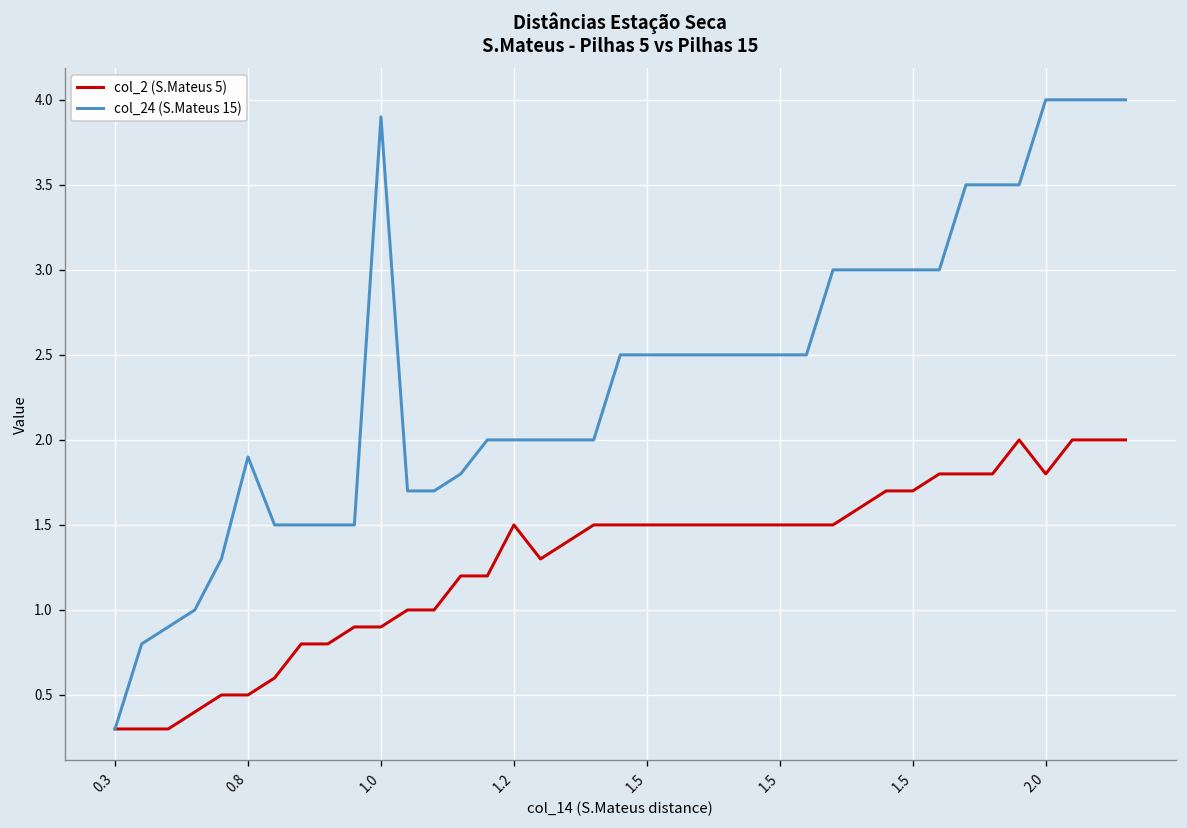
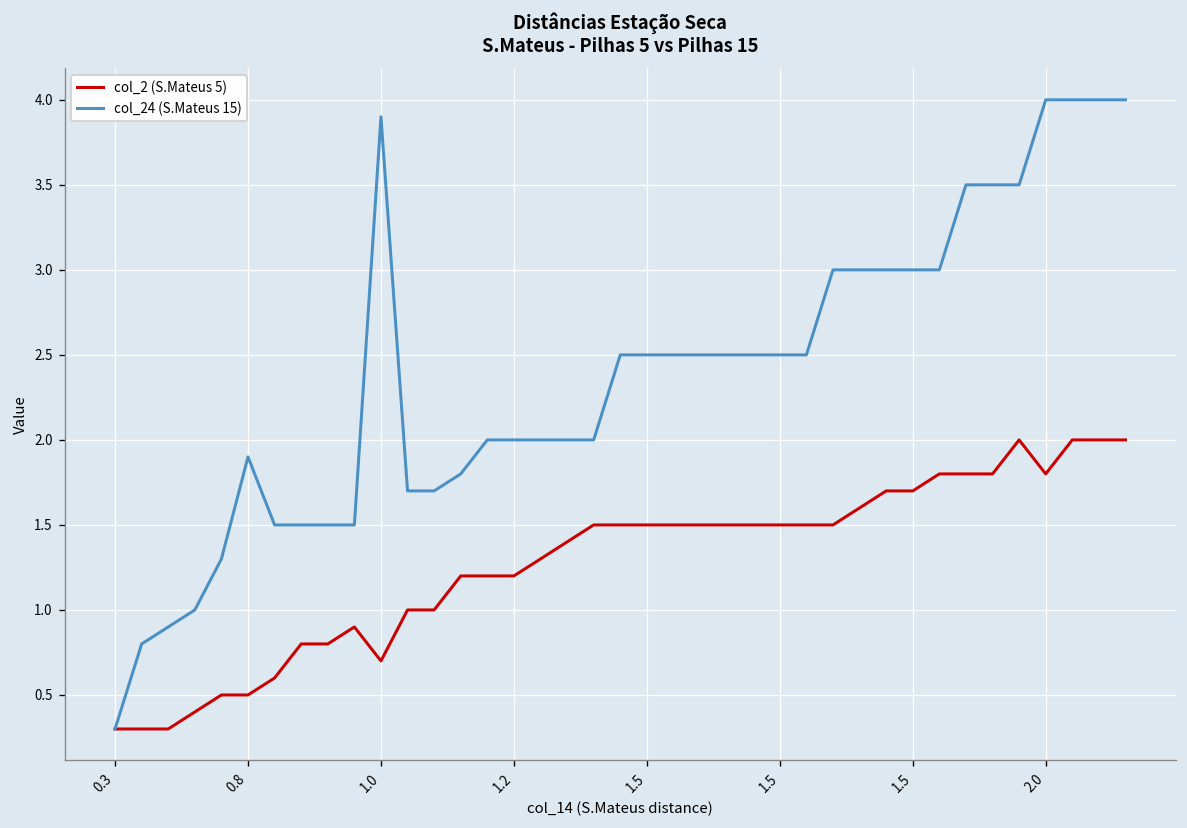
col_2 (S.Mateus 5), 1.0: 0.9 -> 0.7
col_2 (S.Mateus 5), 1.2: 1.5 -> 1.2
